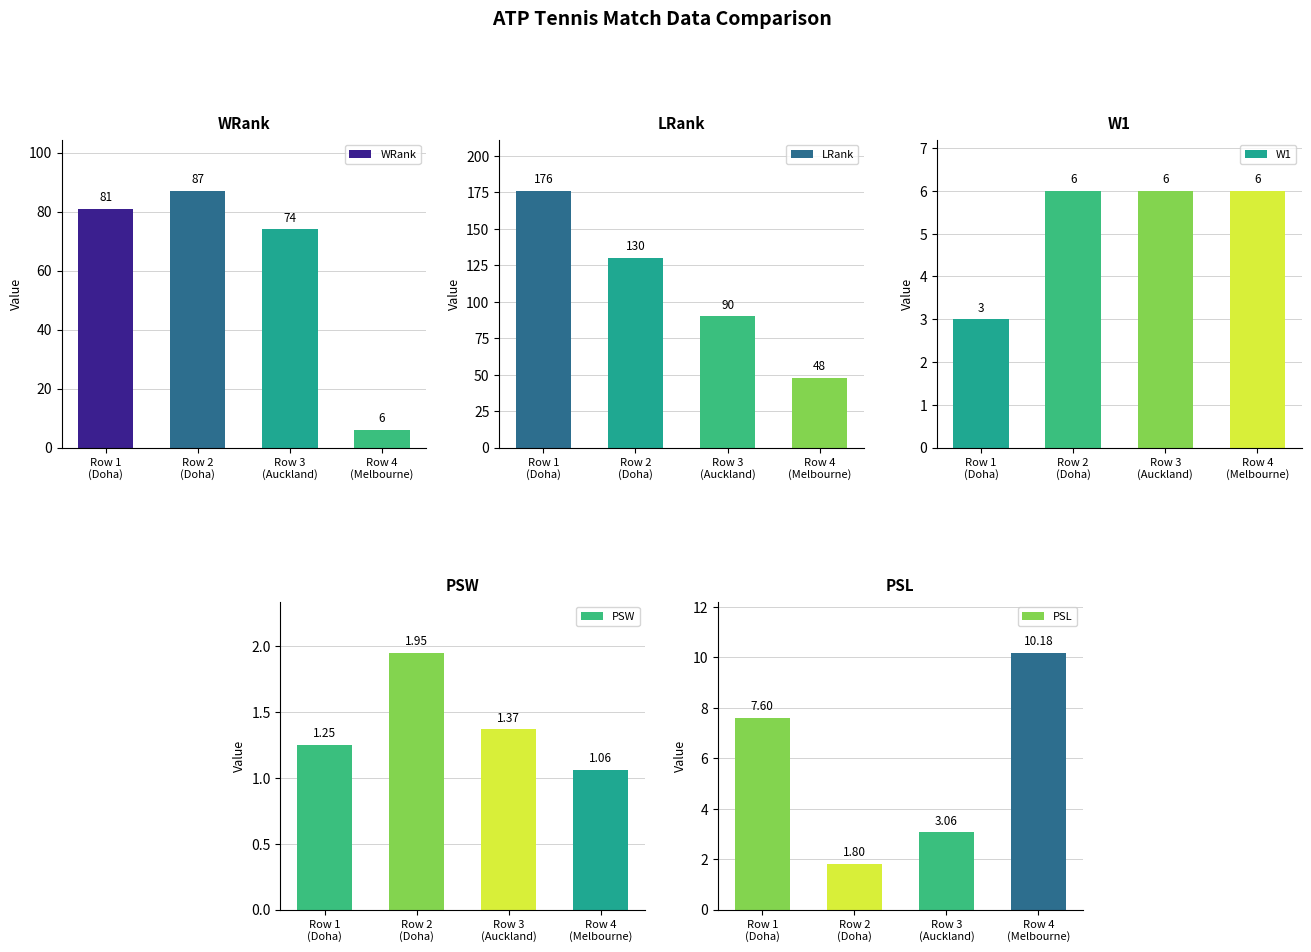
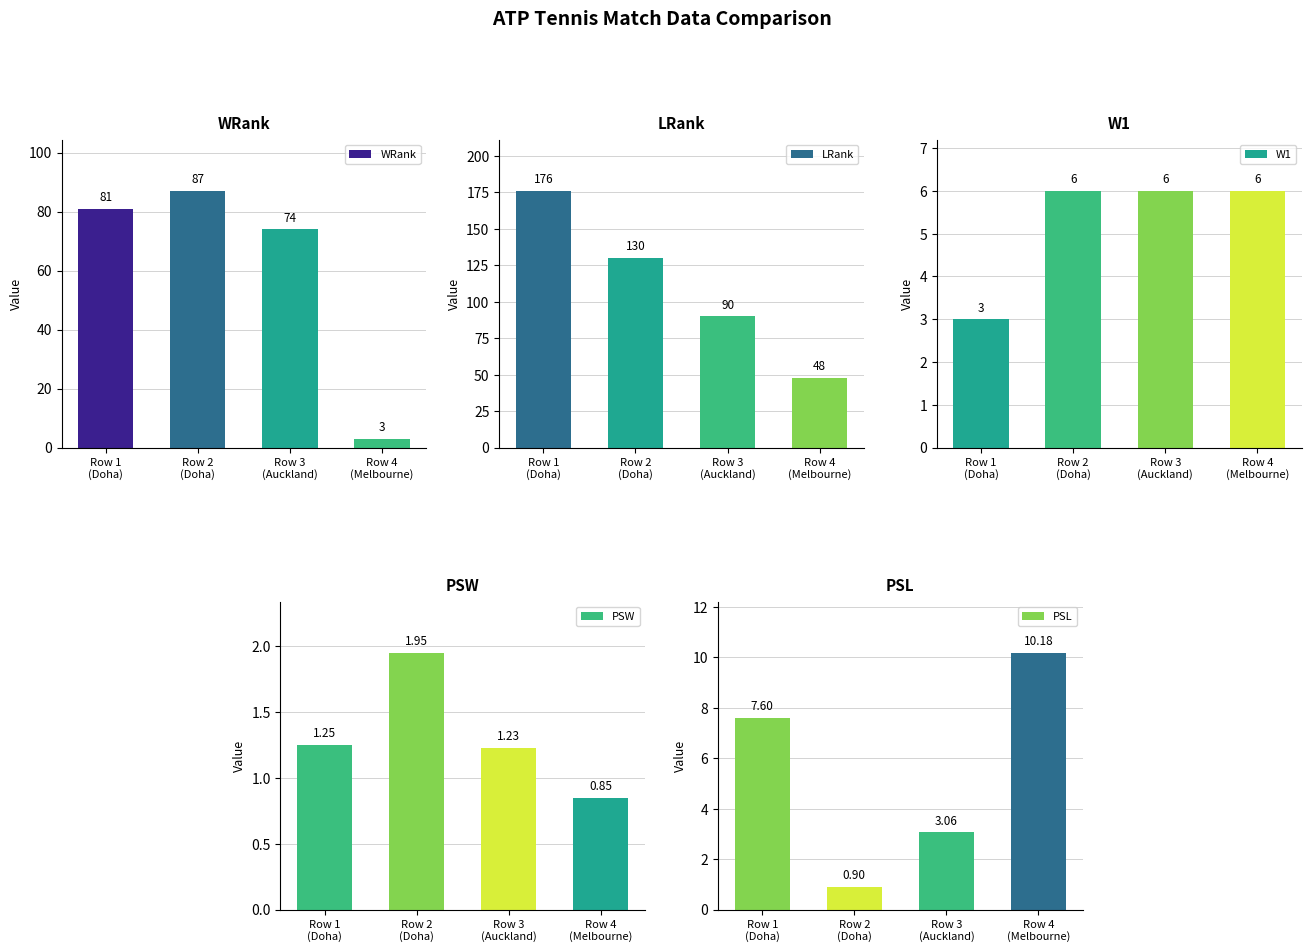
WRank, Row 4 (Melbourne): 6 -> 3
PSW, Row 3 (Auckland): 1.37 -> 1.23
PSW, Row 4 (Melbourne): 1.06 -> 0.85
PSL, Row 2 (Doha): 1.80 -> 0.90
